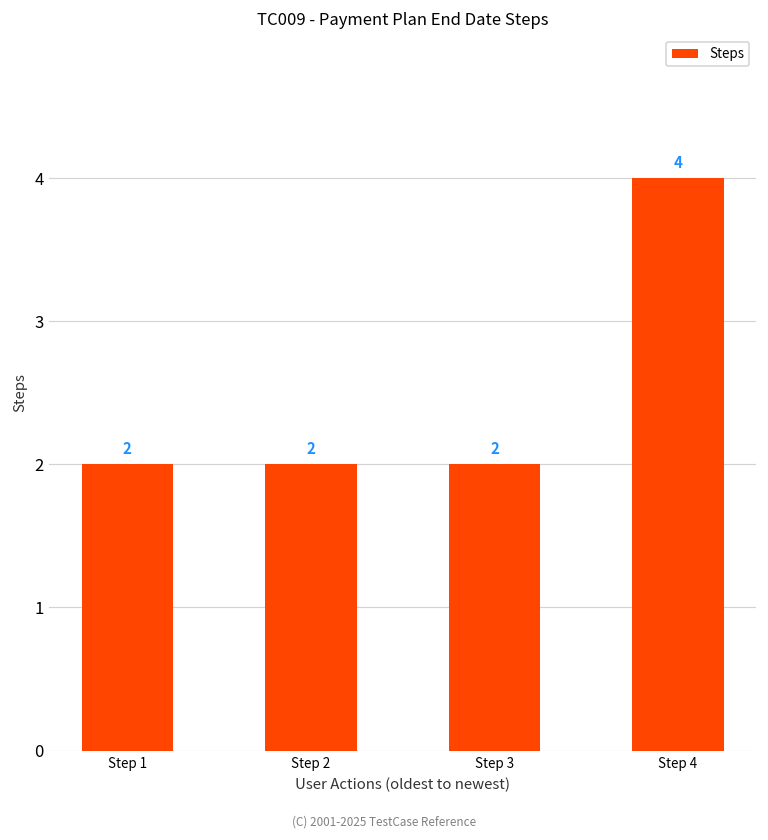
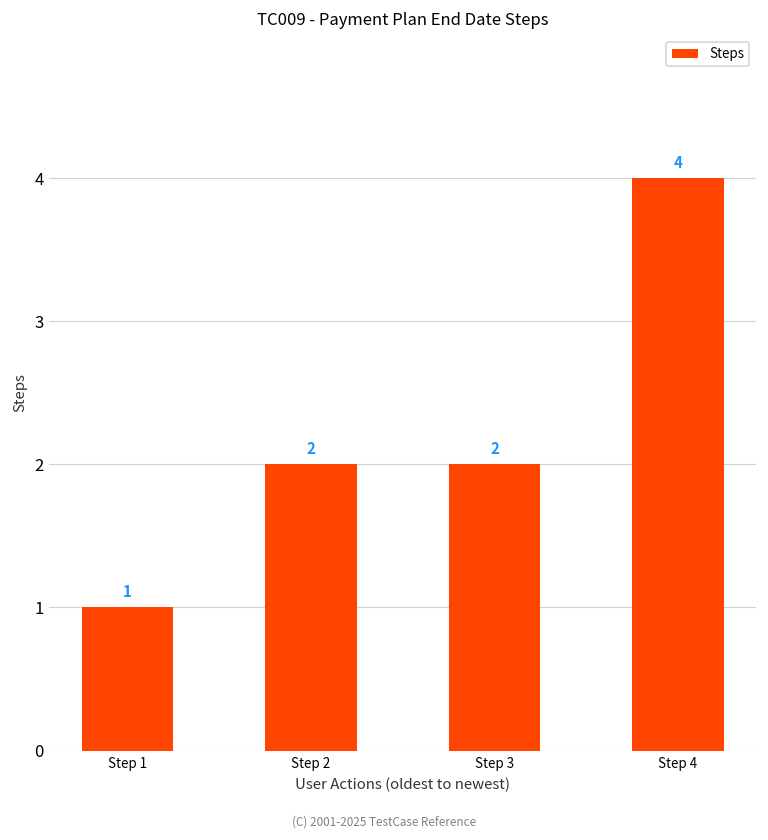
Step 1: 2 -> 1
